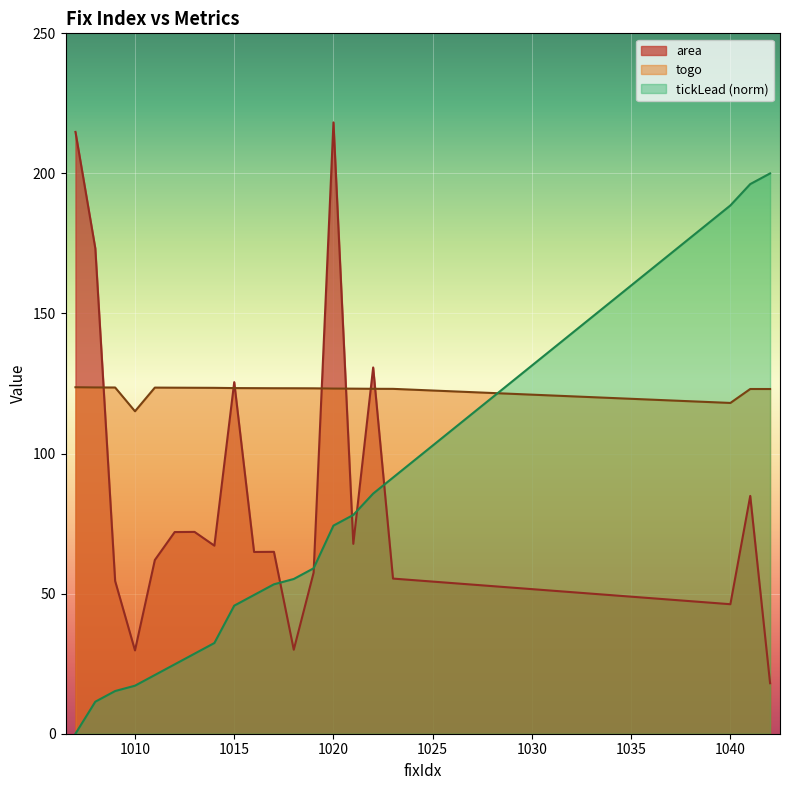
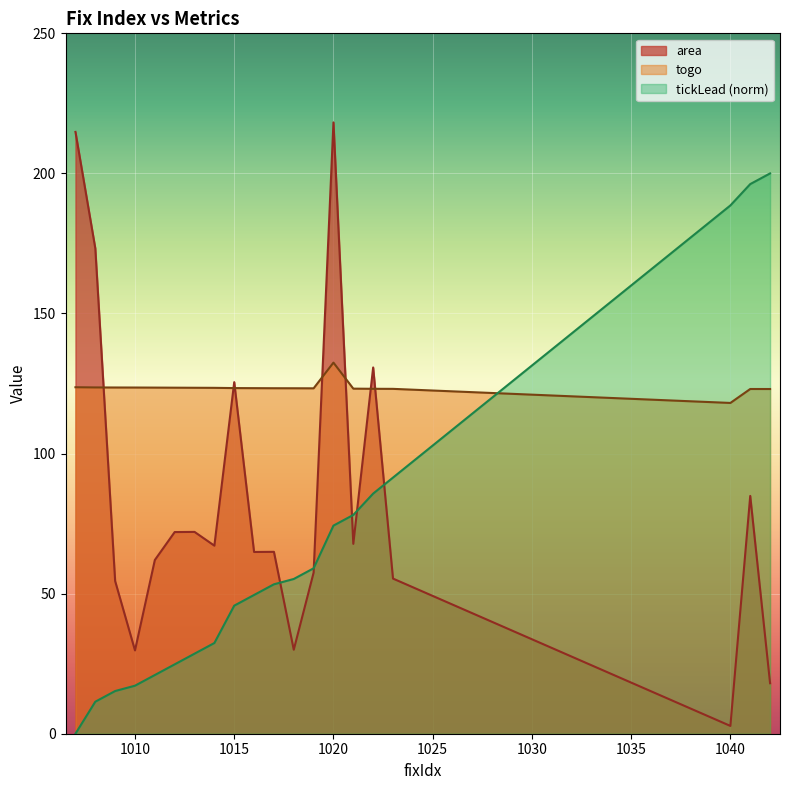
togo, 1010: 115 -> 124
togo, 1020: 123 -> 132
area, 1040: 46 -> 3
